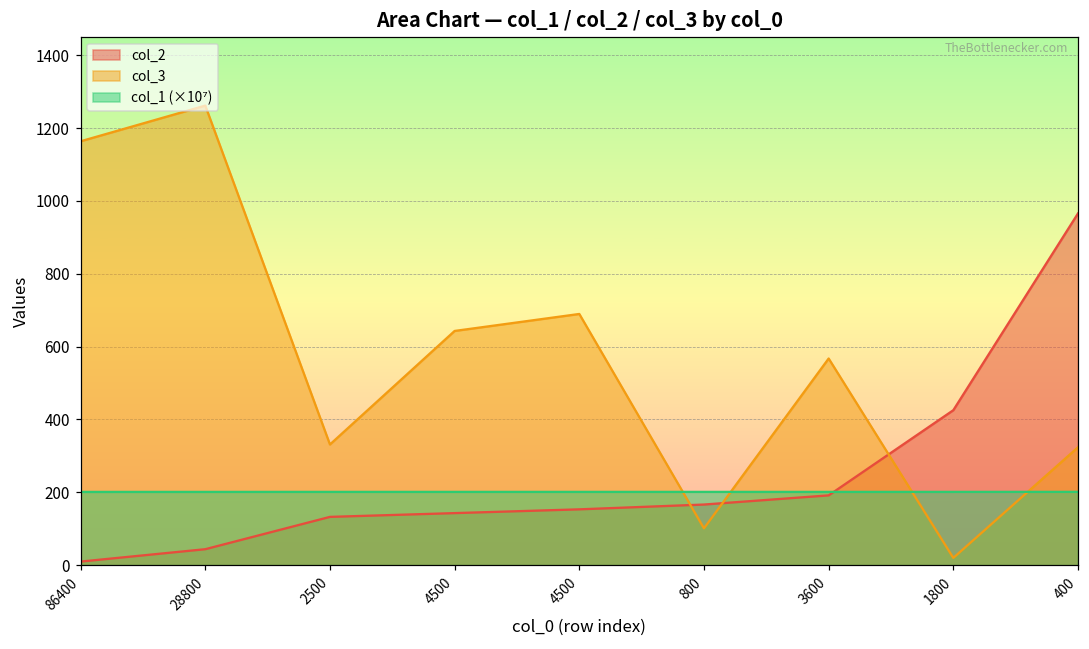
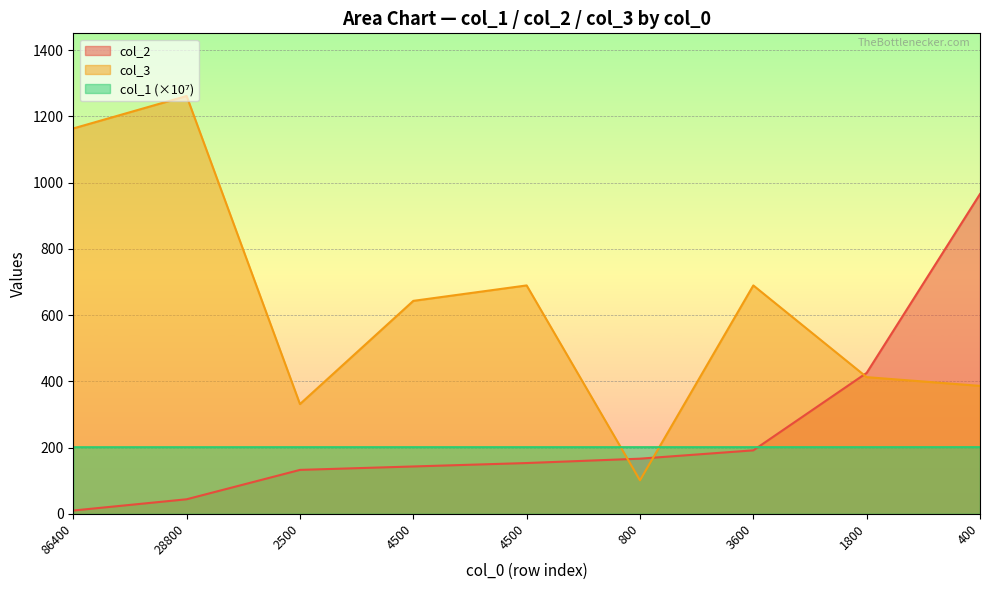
col_3, 3600: 570 -> 690
col_3, 1800: 20 -> 410
col_3, 400: 320 -> 390
